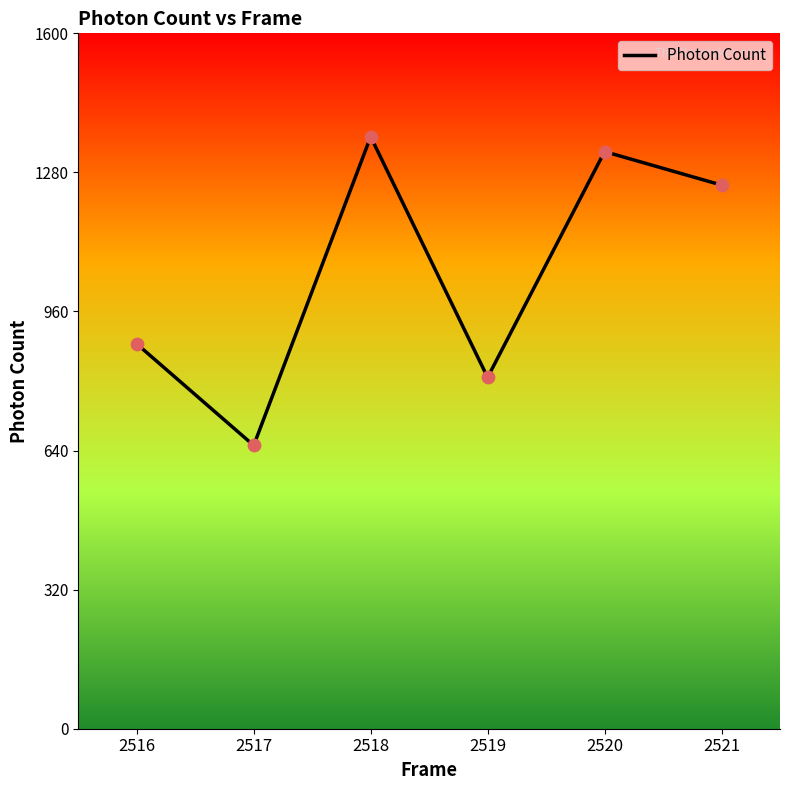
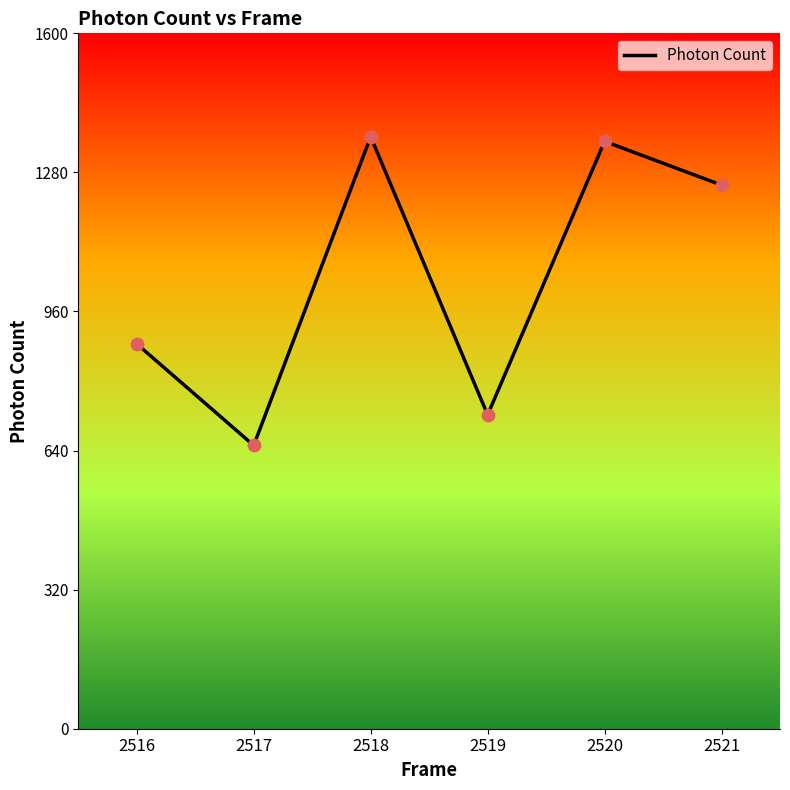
2519: 810 -> 720
2520: 1330 -> 1350
